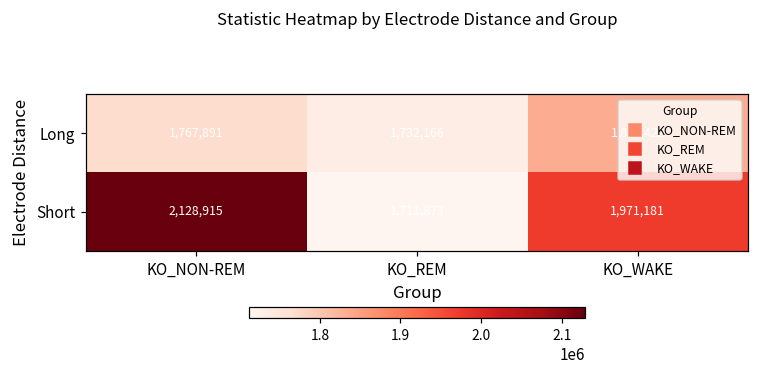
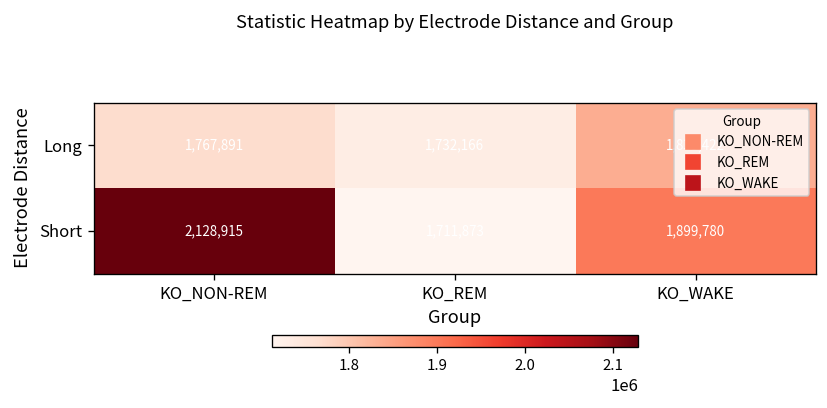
Short, KO_WAKE: 1,971,181 -> 1,899,780
